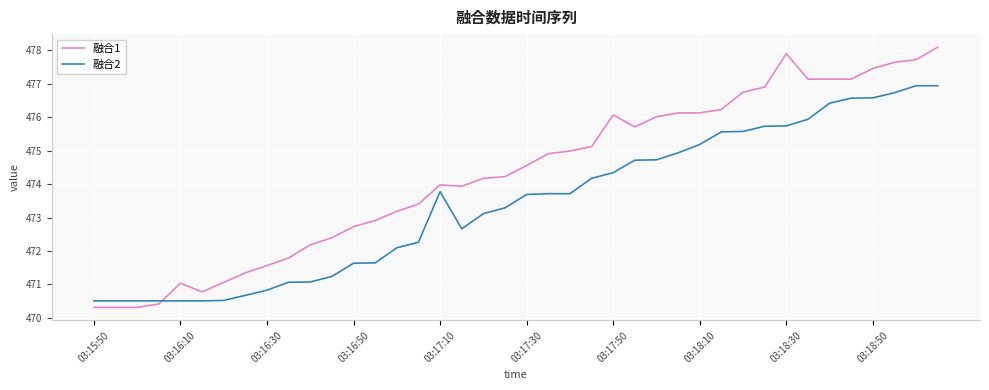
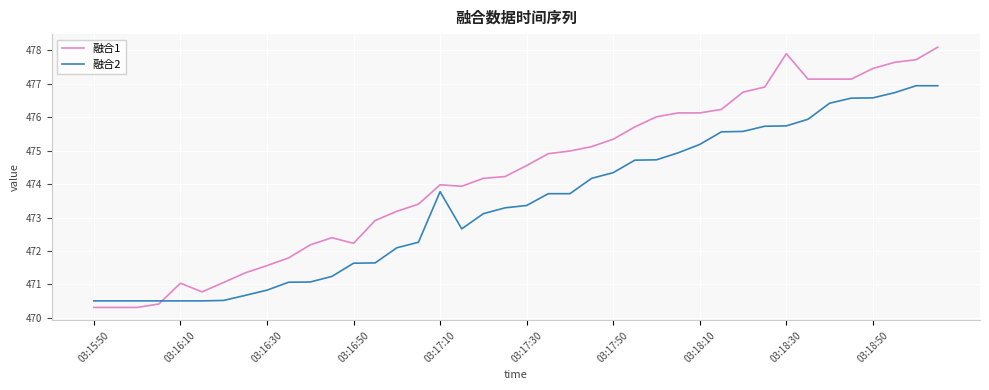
融合1, 03:16:50: 472.7 -> 472.2
融合2, 03:17:30: 473.7 -> 473.4
融合1, 03:17:50: 476.1 -> 475.3
